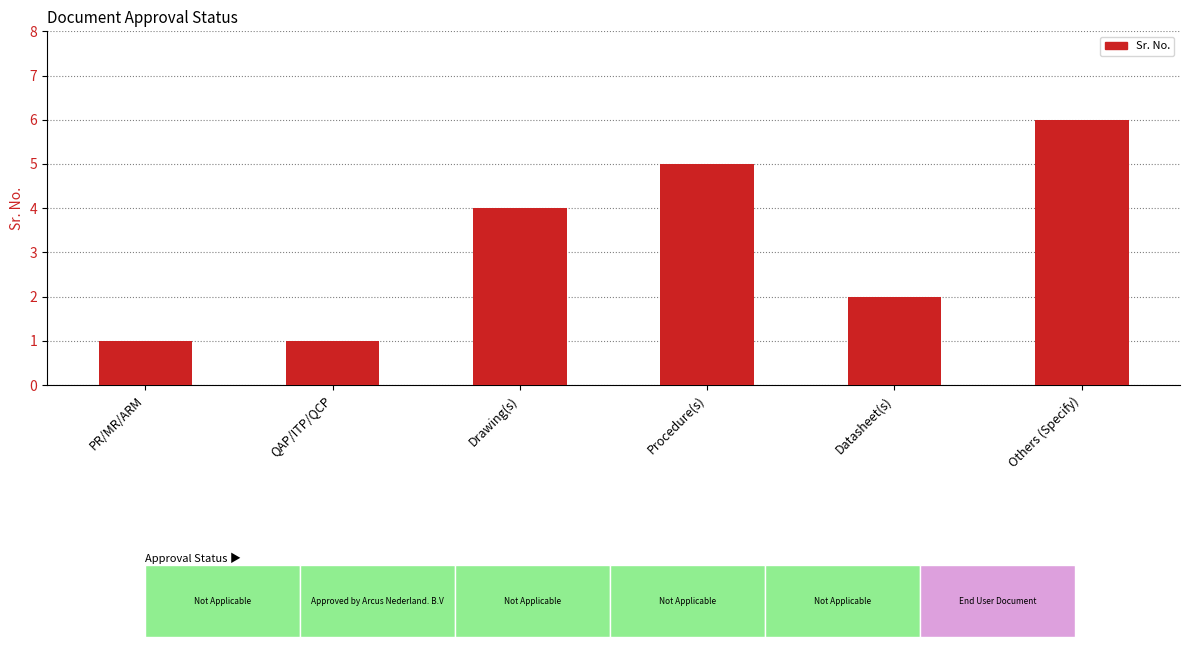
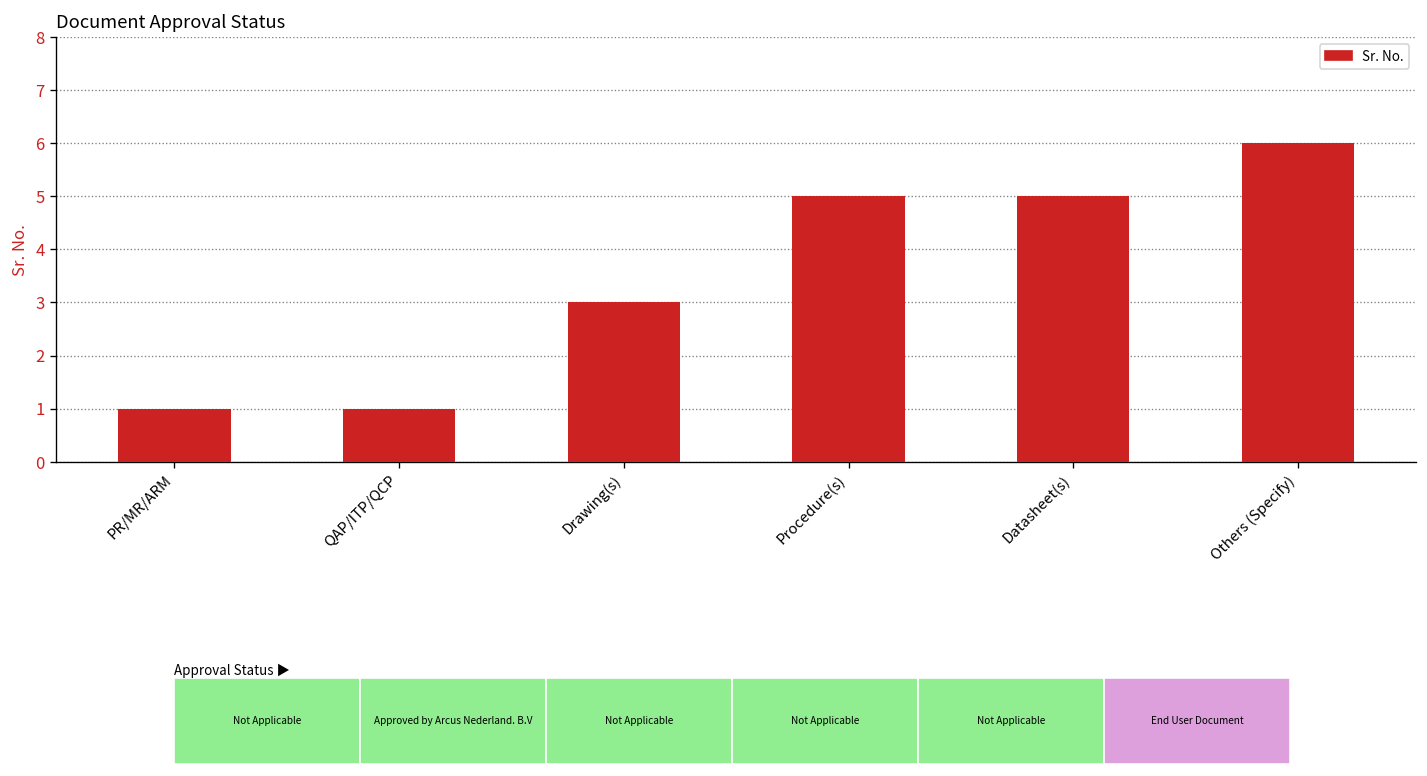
Document Approval Status, Drawing(s): 4 -> 3
Document Approval Status, Datasheet(s): 2 -> 5
